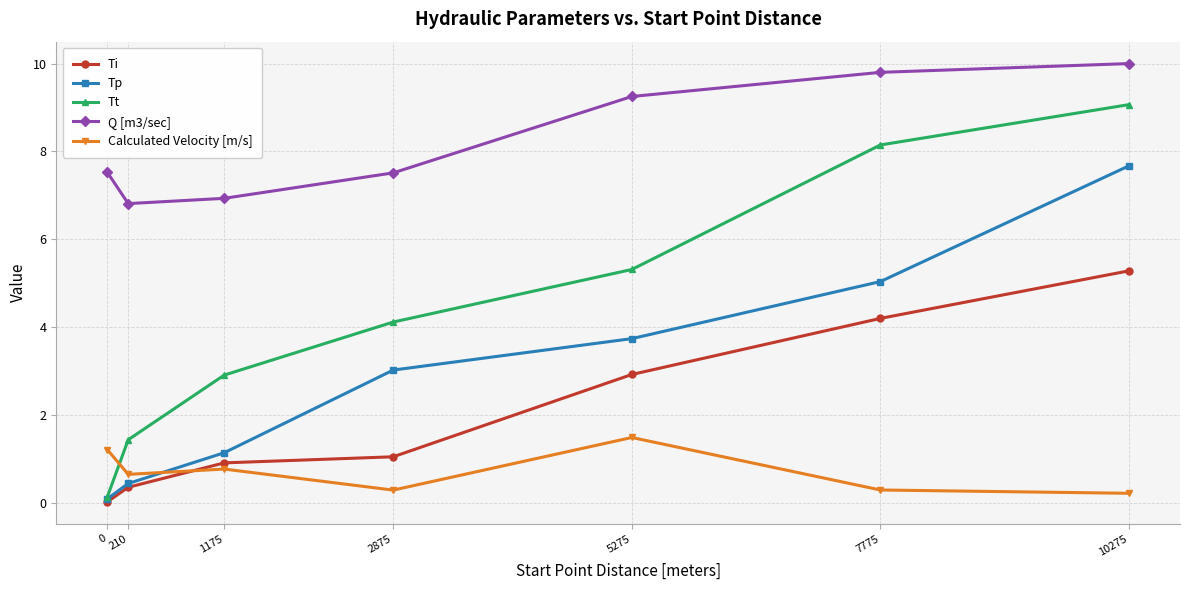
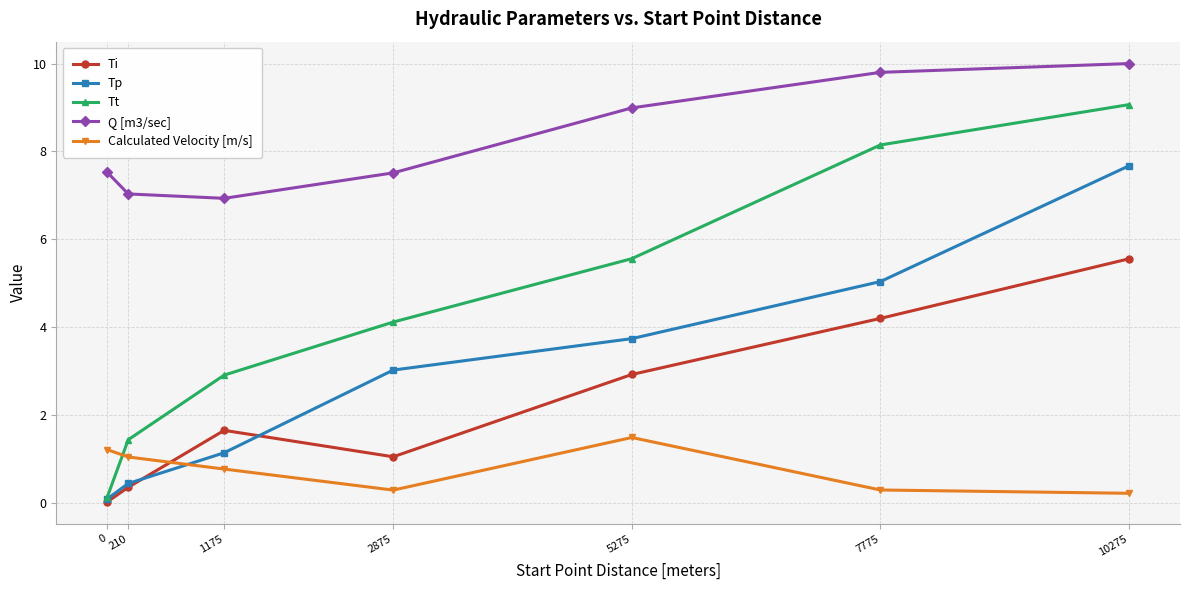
Q [m3/sec], 210: 6.8 -> 7.0
Calculated Velocity [m/s], 210: 0.6 -> 1.0
Ti, 1175: 0.9 -> 1.6
Tt, 5275: 5.3 -> 5.6
Q [m3/sec], 5275: 9.3 -> 9.0
Ti, 10275: 5.3 -> 5.6
